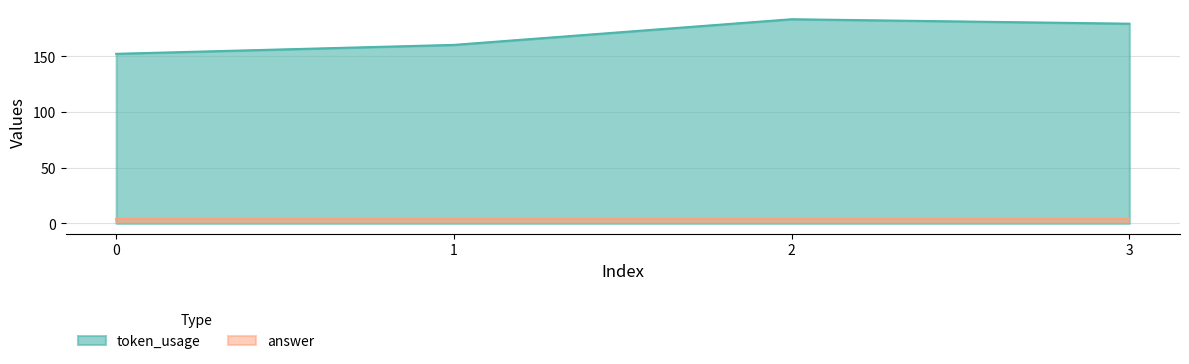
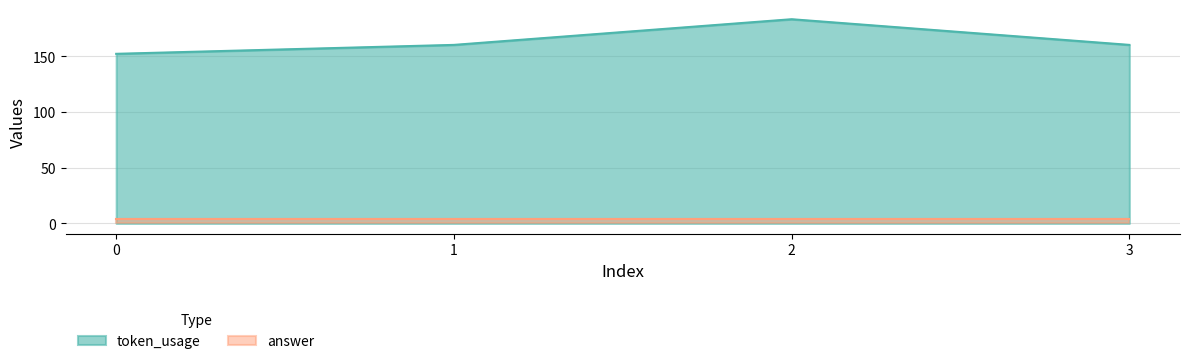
token_usage, 3: 179 -> 160
